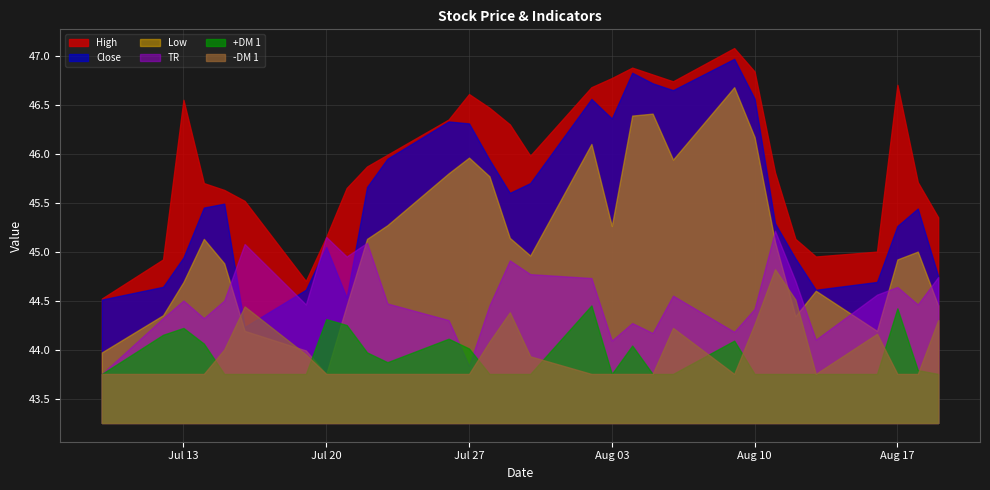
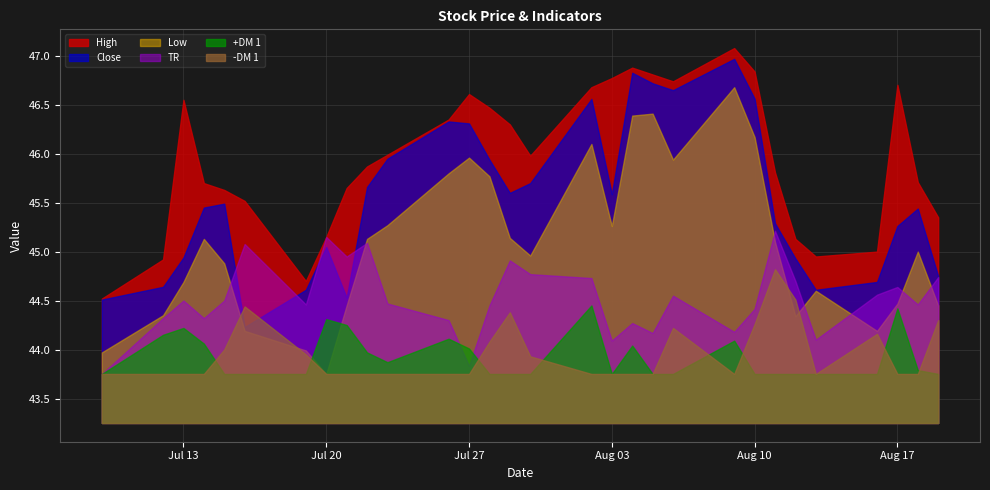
Close, Aug 03: 46.4 -> 45.6
Low, Aug 17: 44.9 -> 44.5
